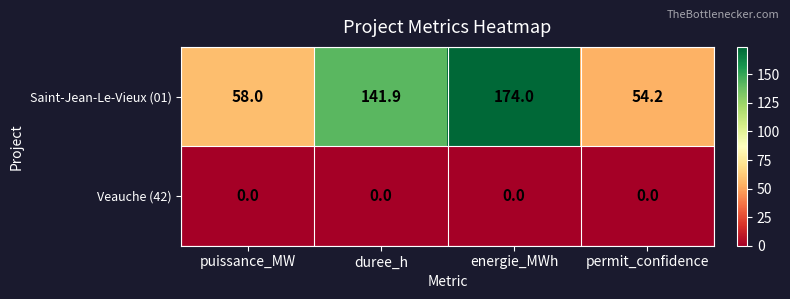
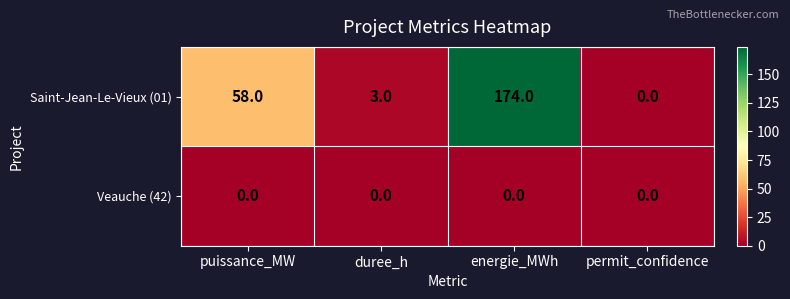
Saint-Jean-Le-Vieux (01), duree_h: 141.9 -> 3.0
Saint-Jean-Le-Vieux (01), permit_confidence: 54.2 -> 0.0
